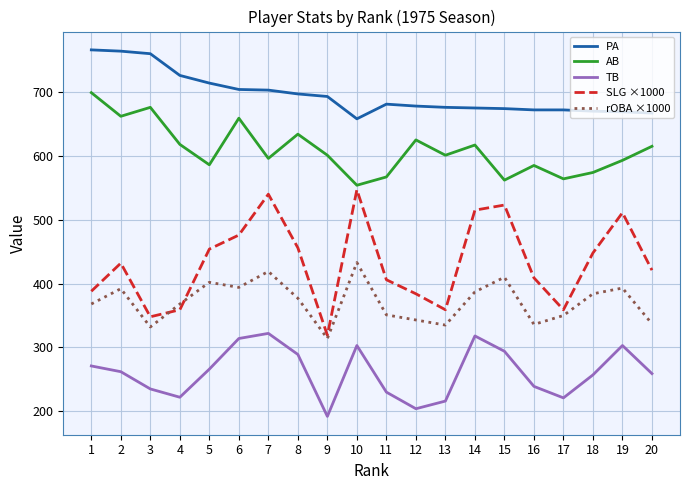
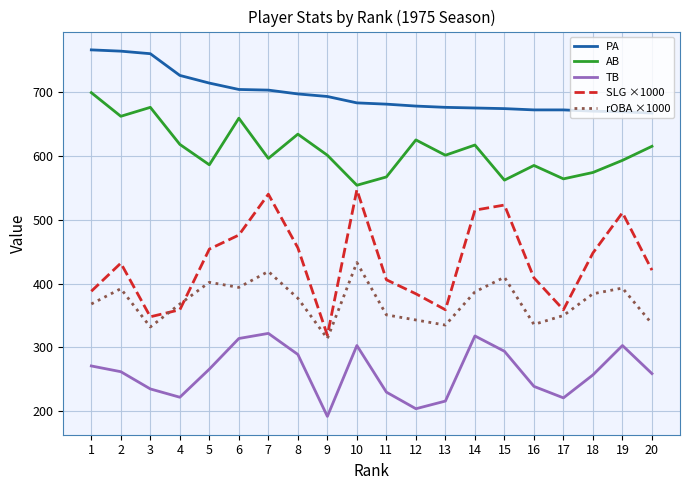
PA, 10: 660 -> 680
